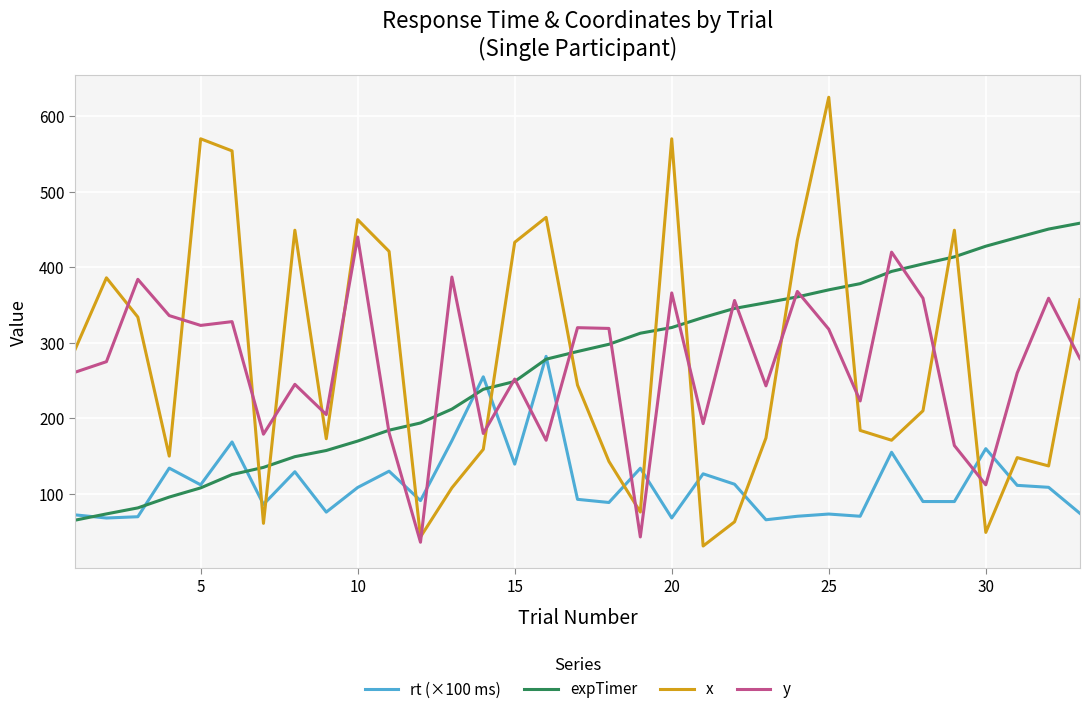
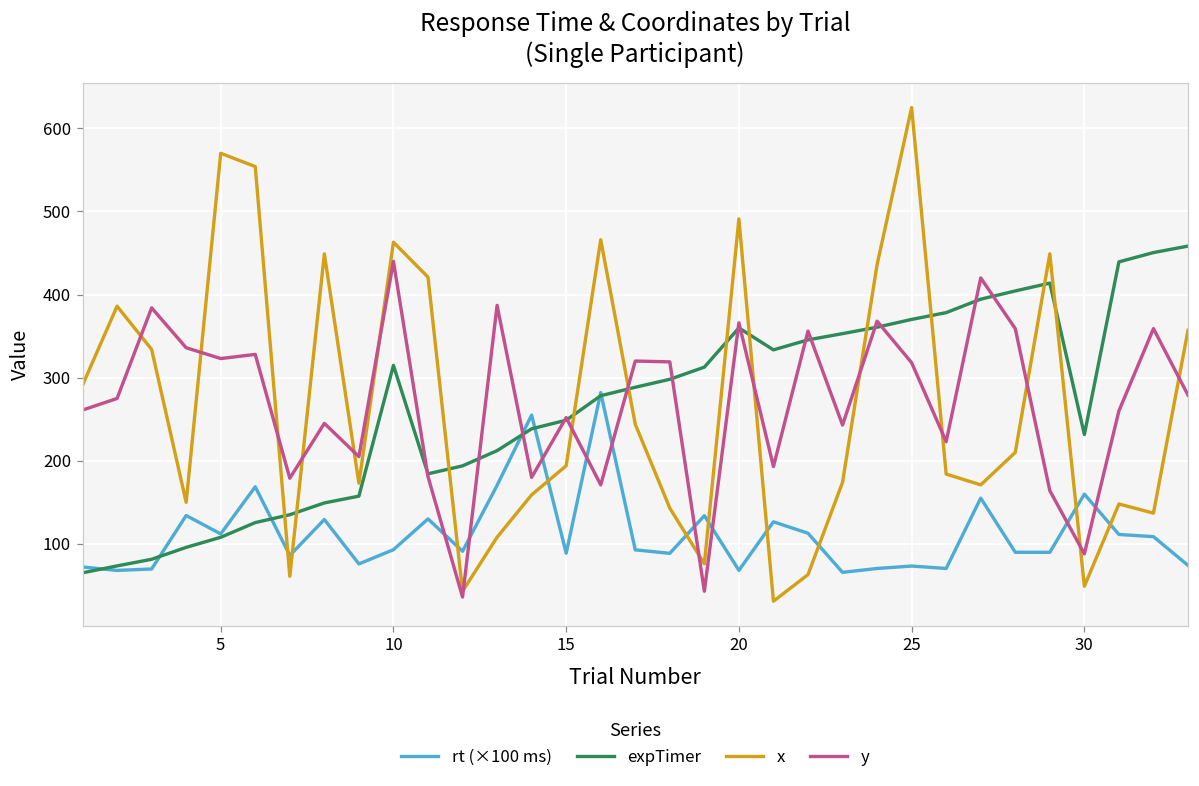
rt (×100 ms), 10: 110 -> 90
expTimer, 10: 170 -> 310
rt (×100 ms), 15: 140 -> 90
x, 15: 430 -> 190
expTimer, 20: 320 -> 360
x, 20: 570 -> 490
expTimer, 30: 430 -> 230
y, 30: 110 -> 90
